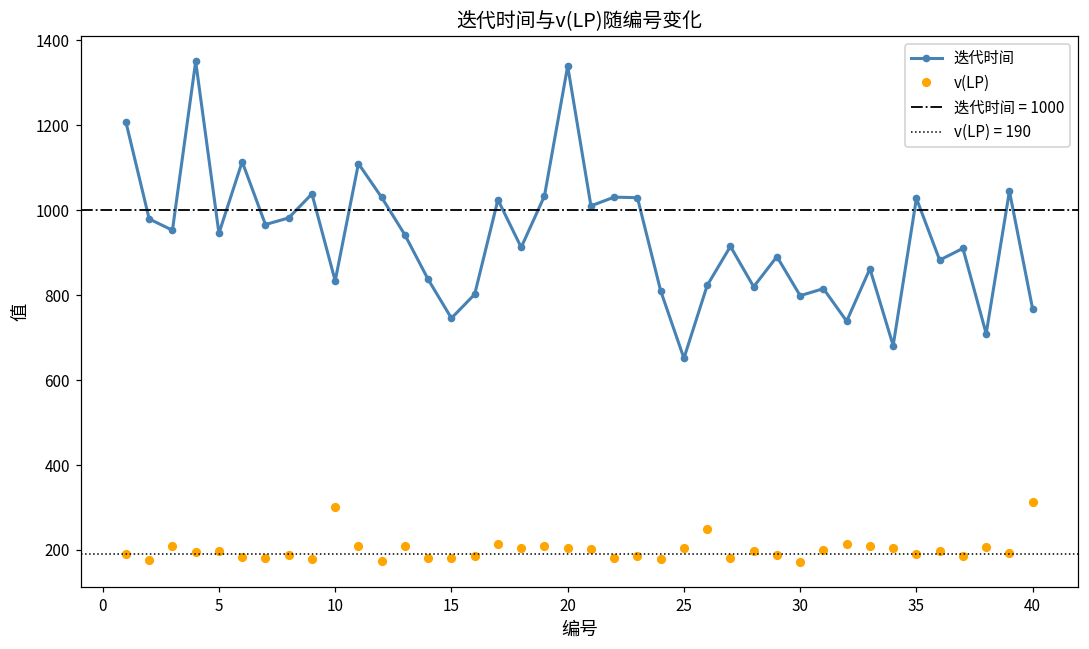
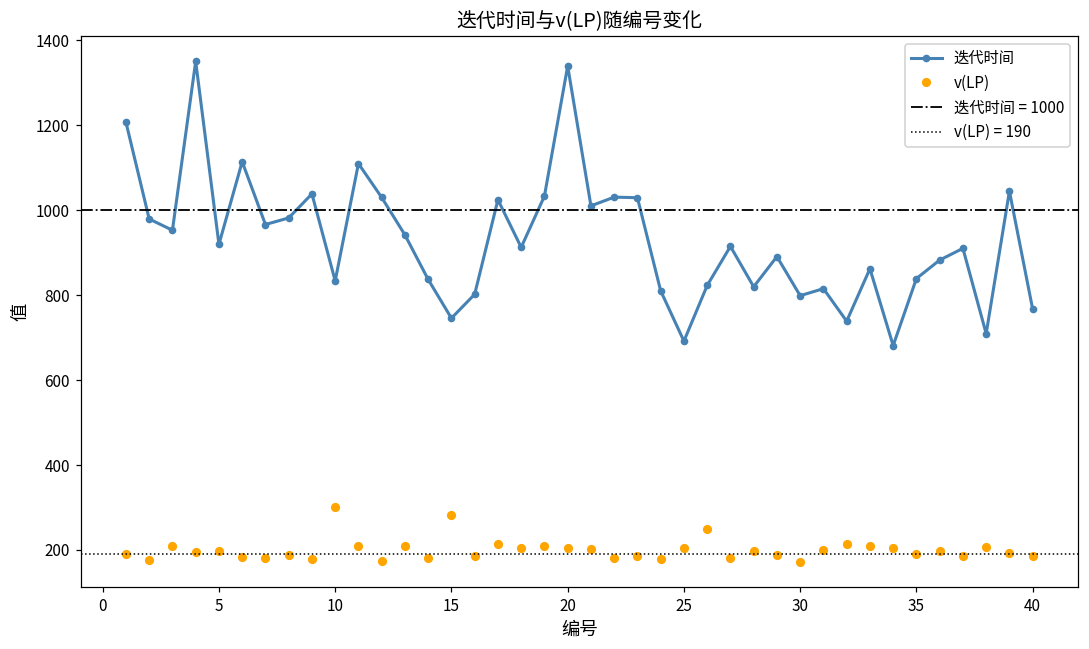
迭代时间, 5: 950 -> 920
v(LP), 15: 180 -> 280
迭代时间, 25: 650 -> 690
迭代时间, 35: 1030 -> 840
v(LP), 40: 310 -> 190
